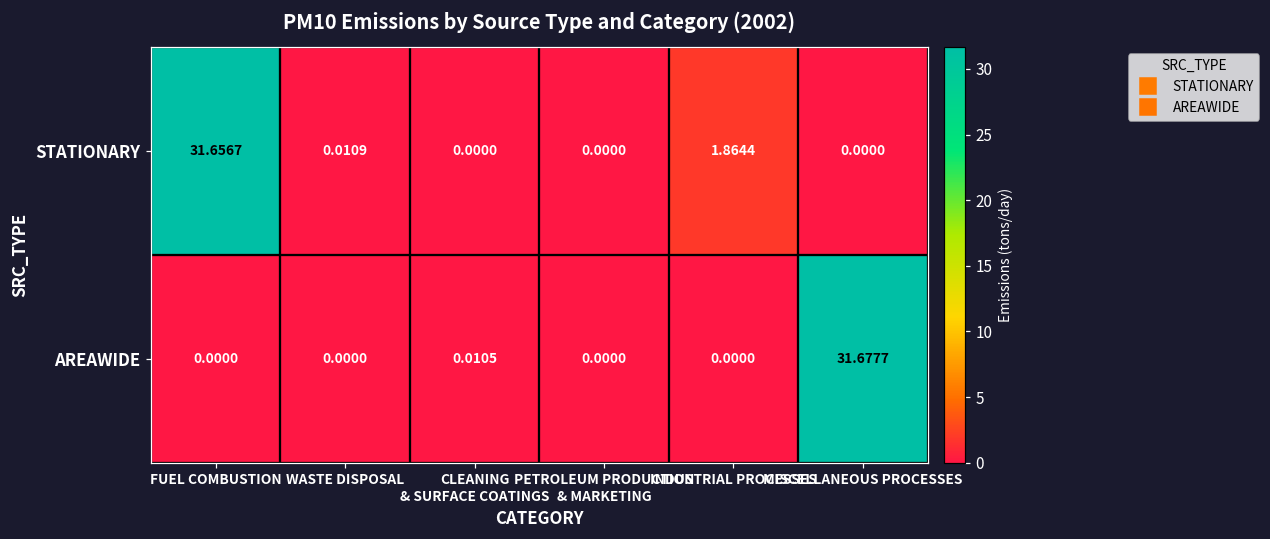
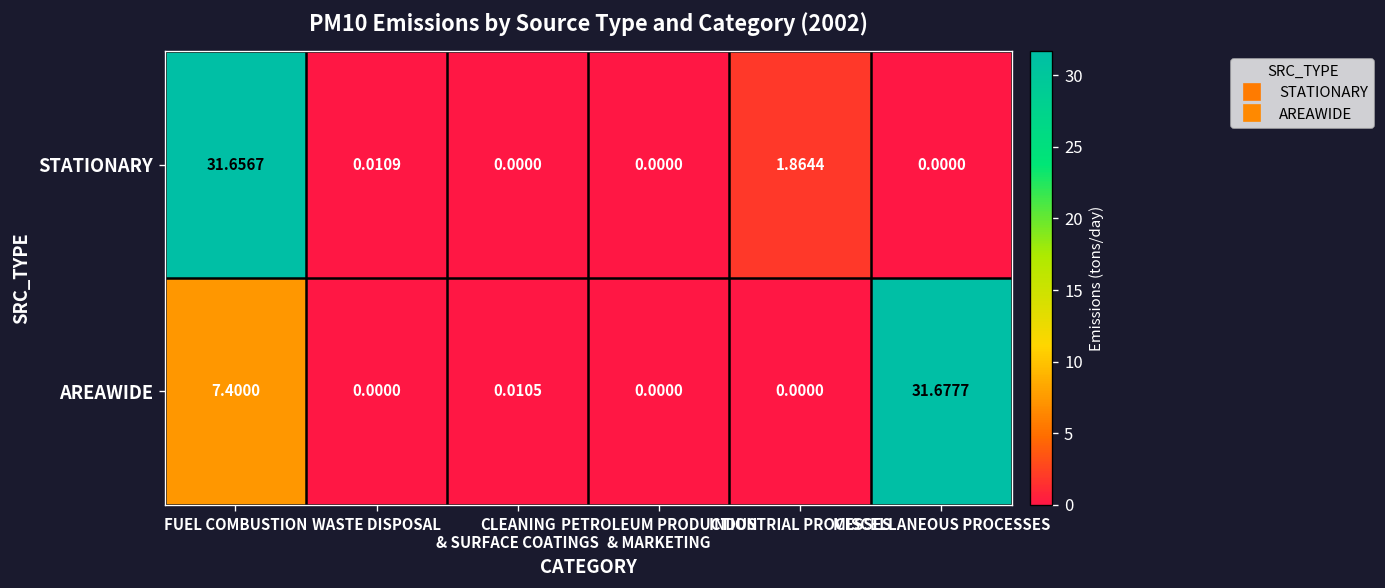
AREAWIDE, FUEL COMBUSTION: 0.0000 -> 7.4000
